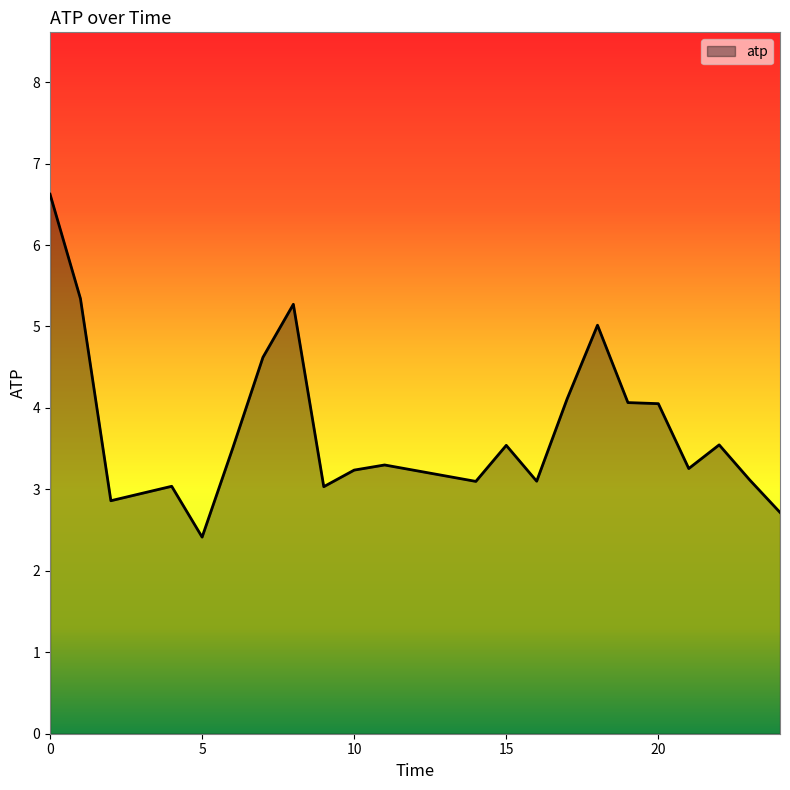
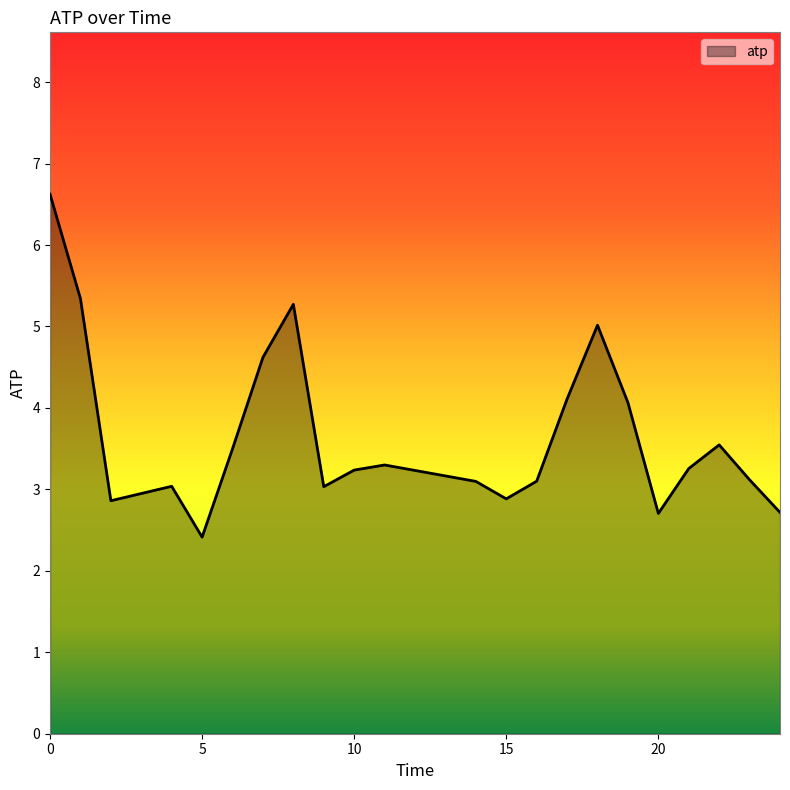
15: 3.5 -> 2.9
20: 4.1 -> 2.7
